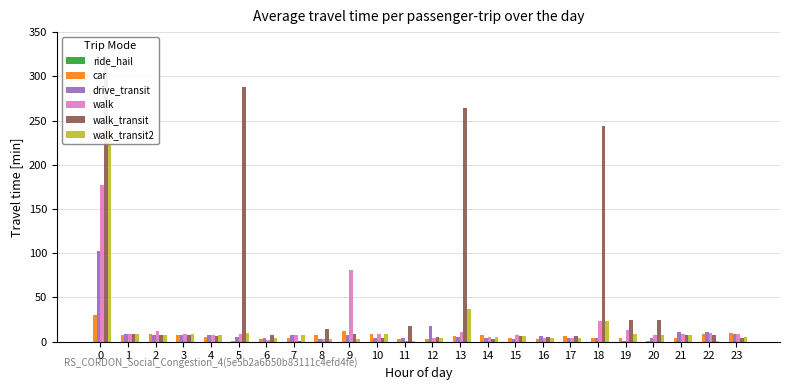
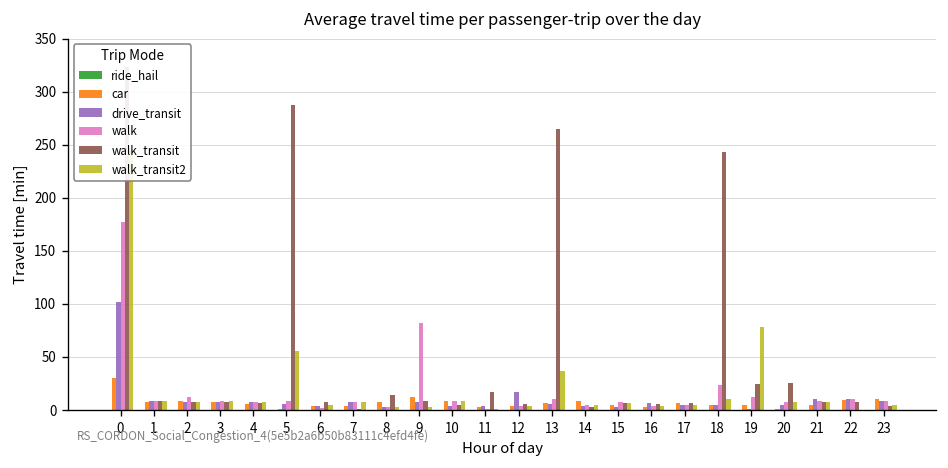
walk_transit2, 5: 10 -> 60
walk_transit2, 18: 20 -> 10
walk_transit2, 19: 10 -> 80
